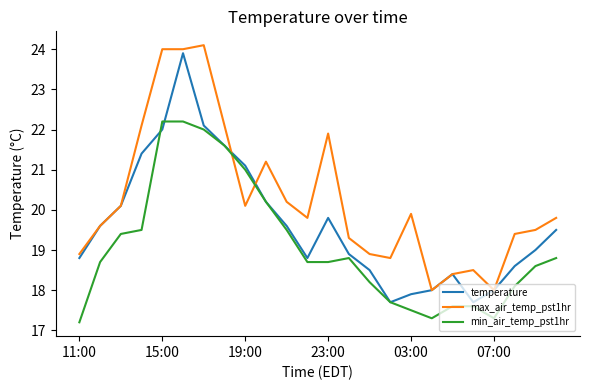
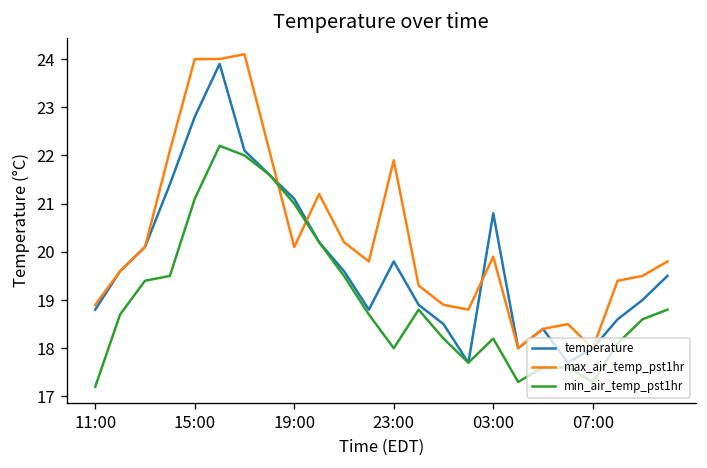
temperature, 15:00: 22.0 -> 22.8
min_air_temp_pst1hr, 15:00: 22.2 -> 21.1
min_air_temp_pst1hr, 23:00: 18.7 -> 18.0
temperature, 03:00: 17.9 -> 20.8
min_air_temp_pst1hr, 03:00: 17.5 -> 18.2
